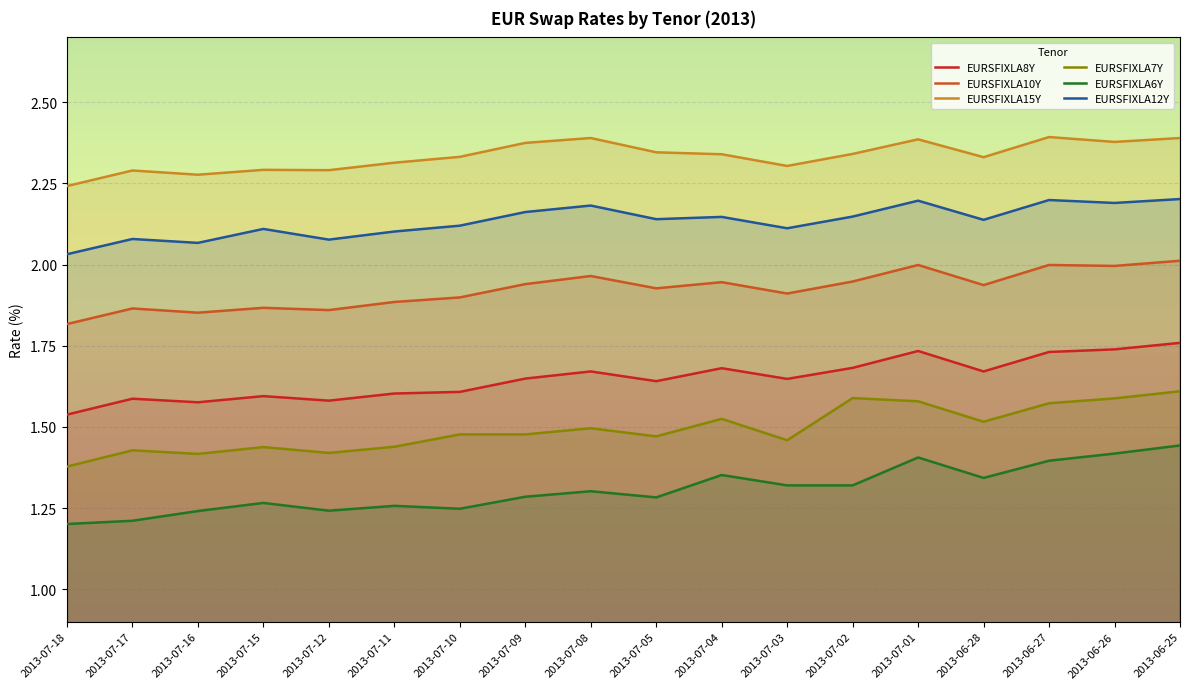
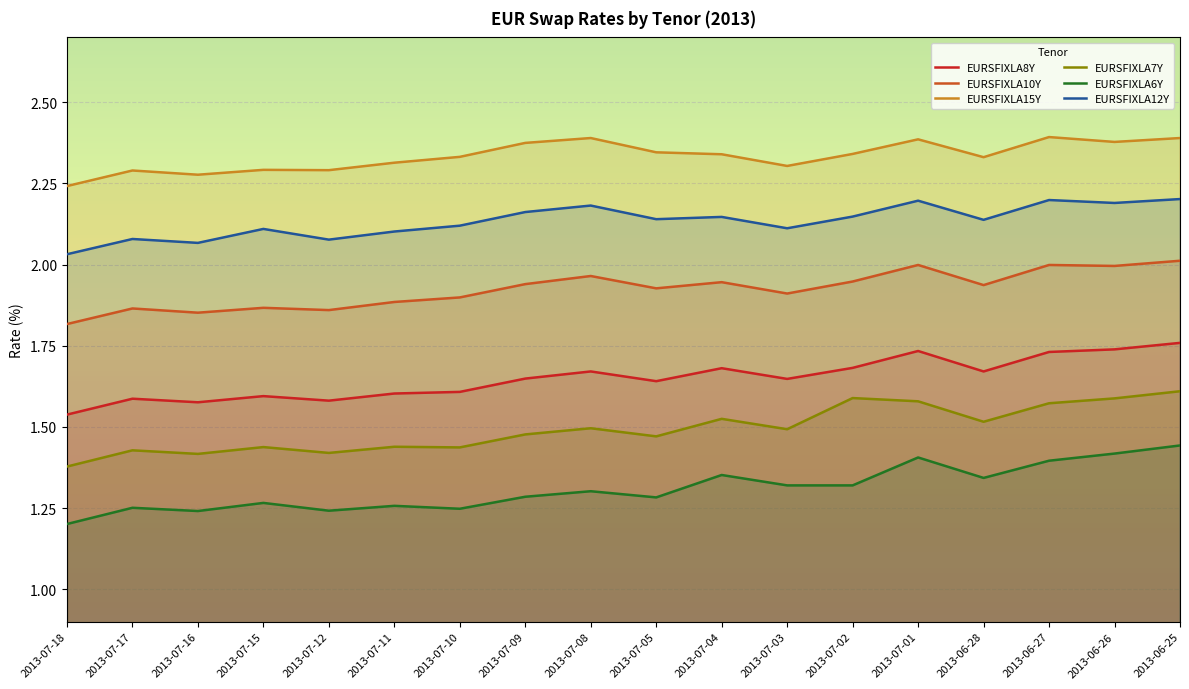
EURSFIXLA6Y, 2013-07-17: 1.21 -> 1.25
EURSFIXLA7Y, 2013-07-10: 1.48 -> 1.44
EURSFIXLA7Y, 2013-07-03: 1.46 -> 1.49
